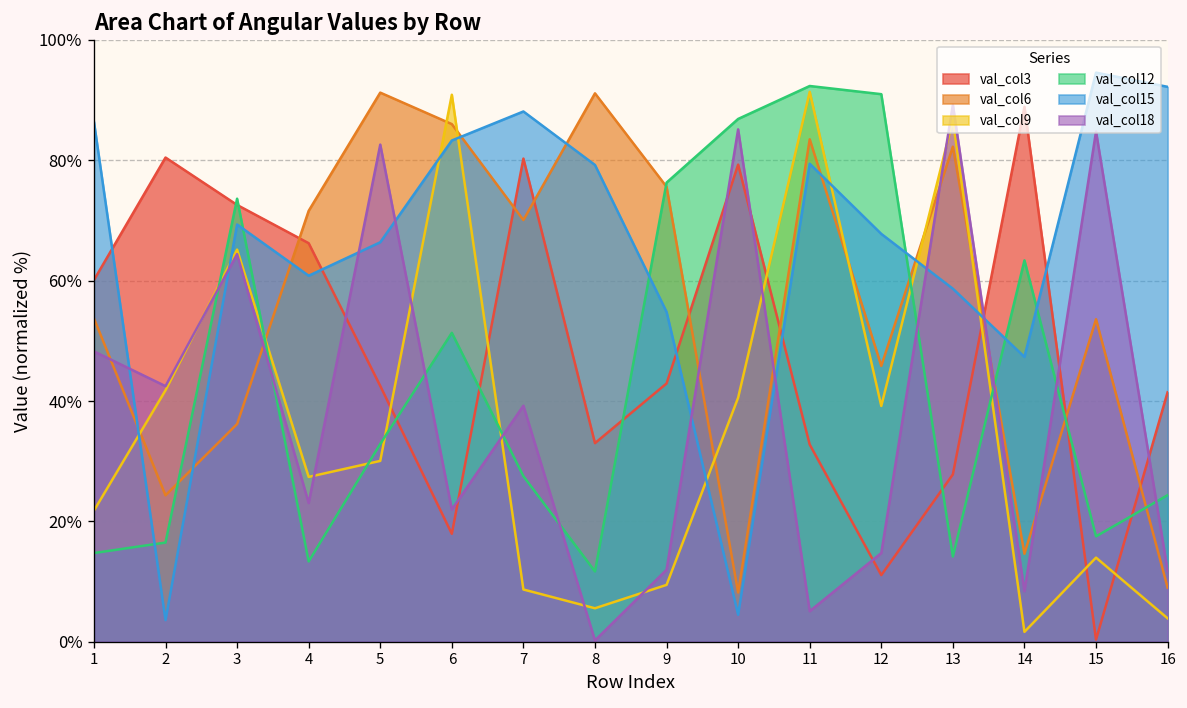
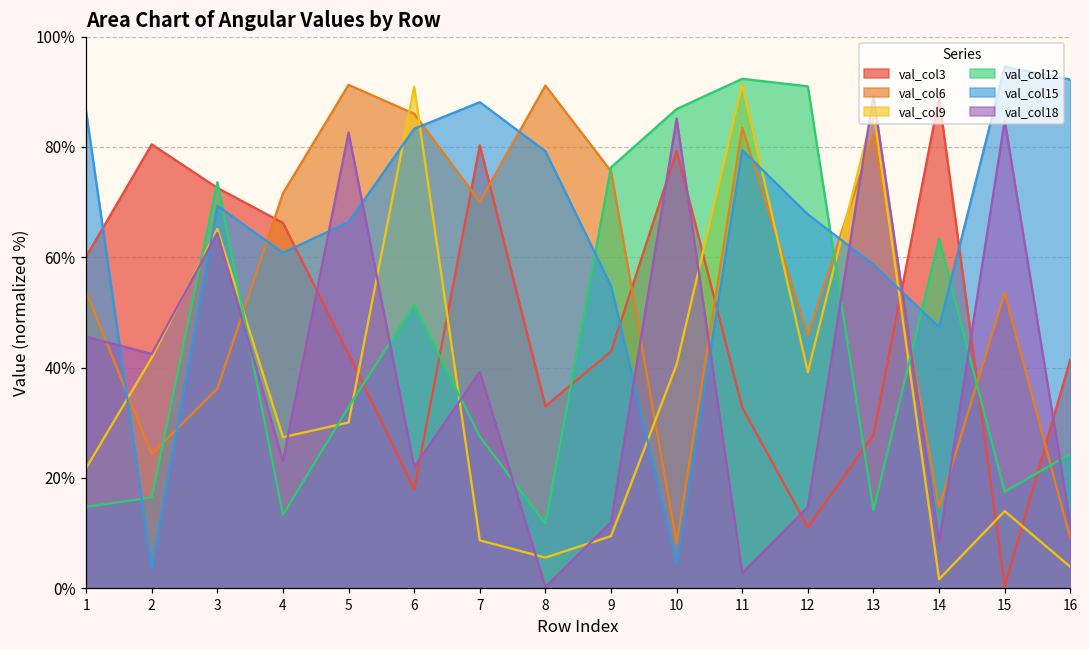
val_col18, 1: 48% -> 46%
val_col18, 11: 5% -> 3%
